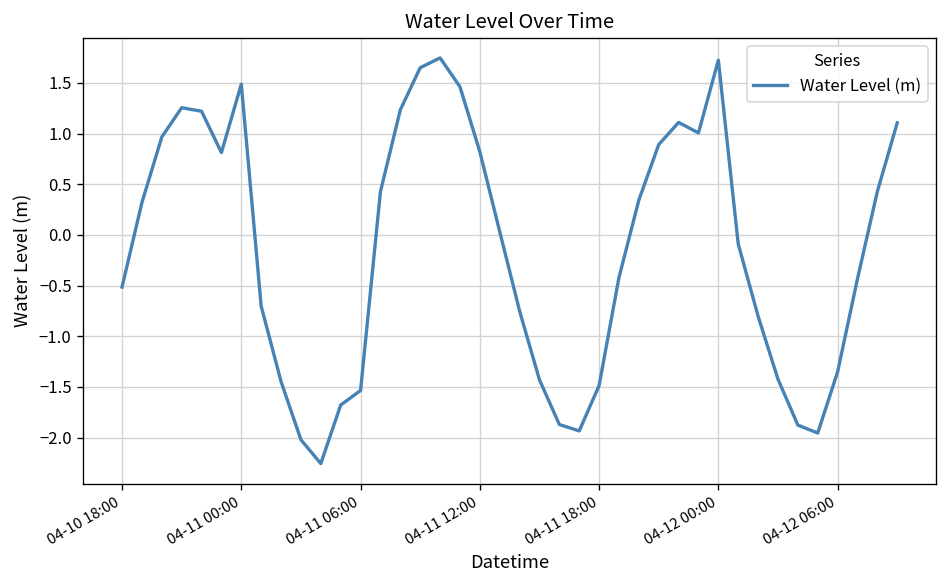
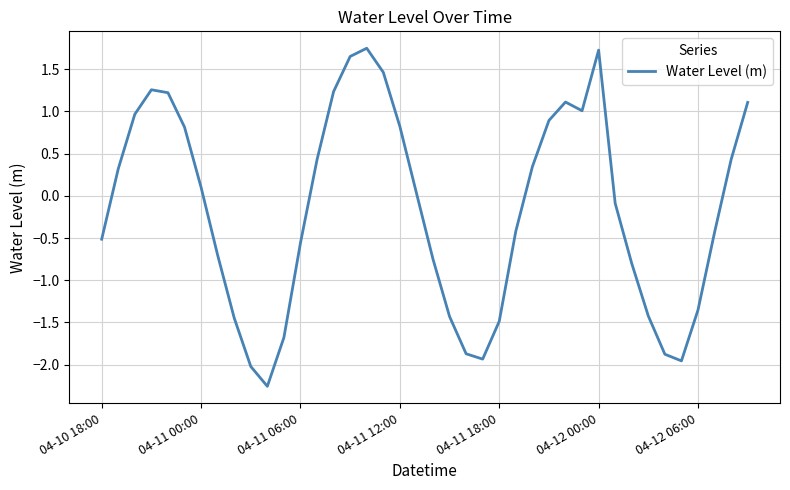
04-11 00:00: 1.5 -> 0.1
04-11 06:00: -1.5 -> -0.6
